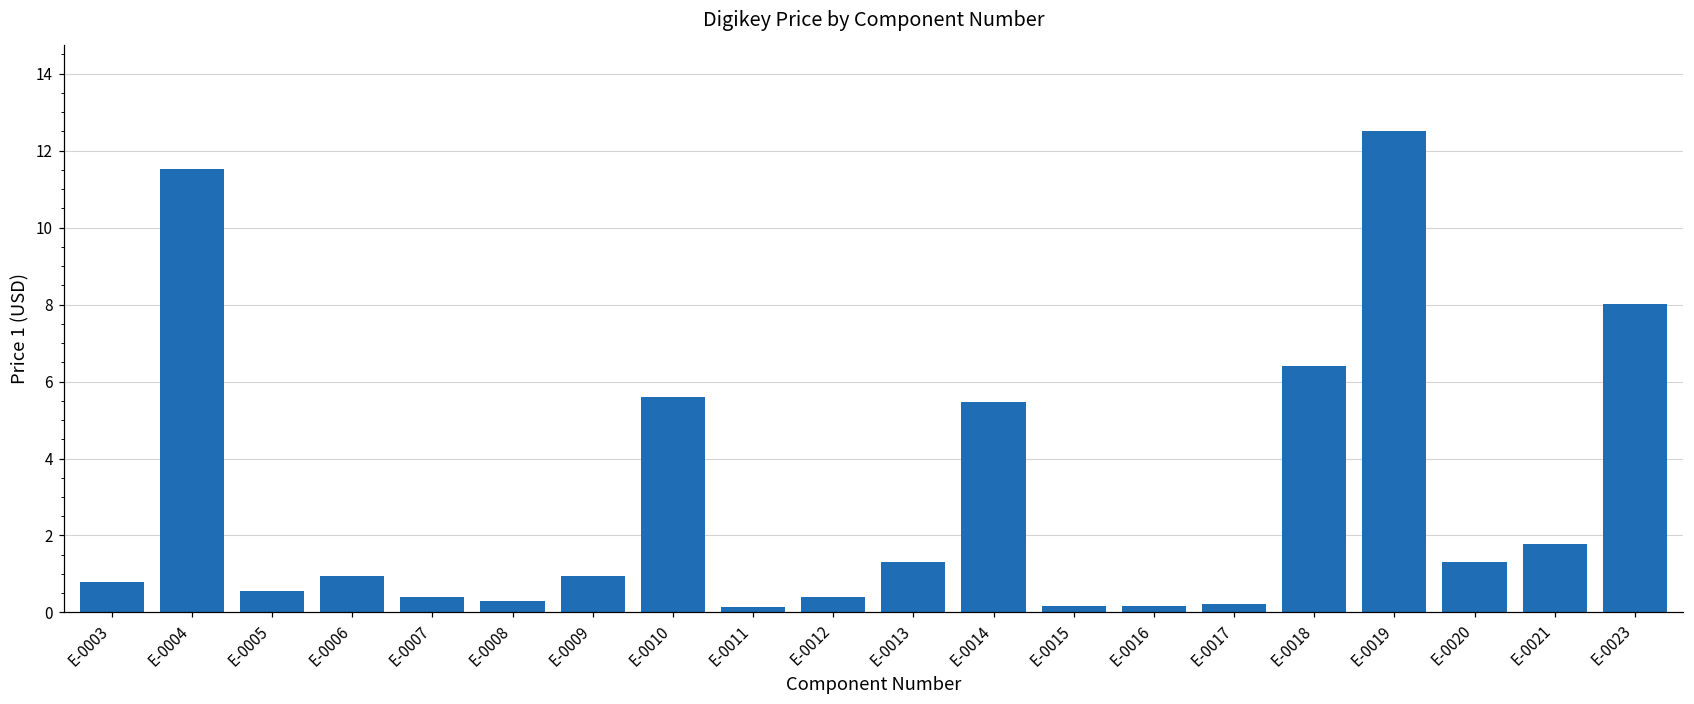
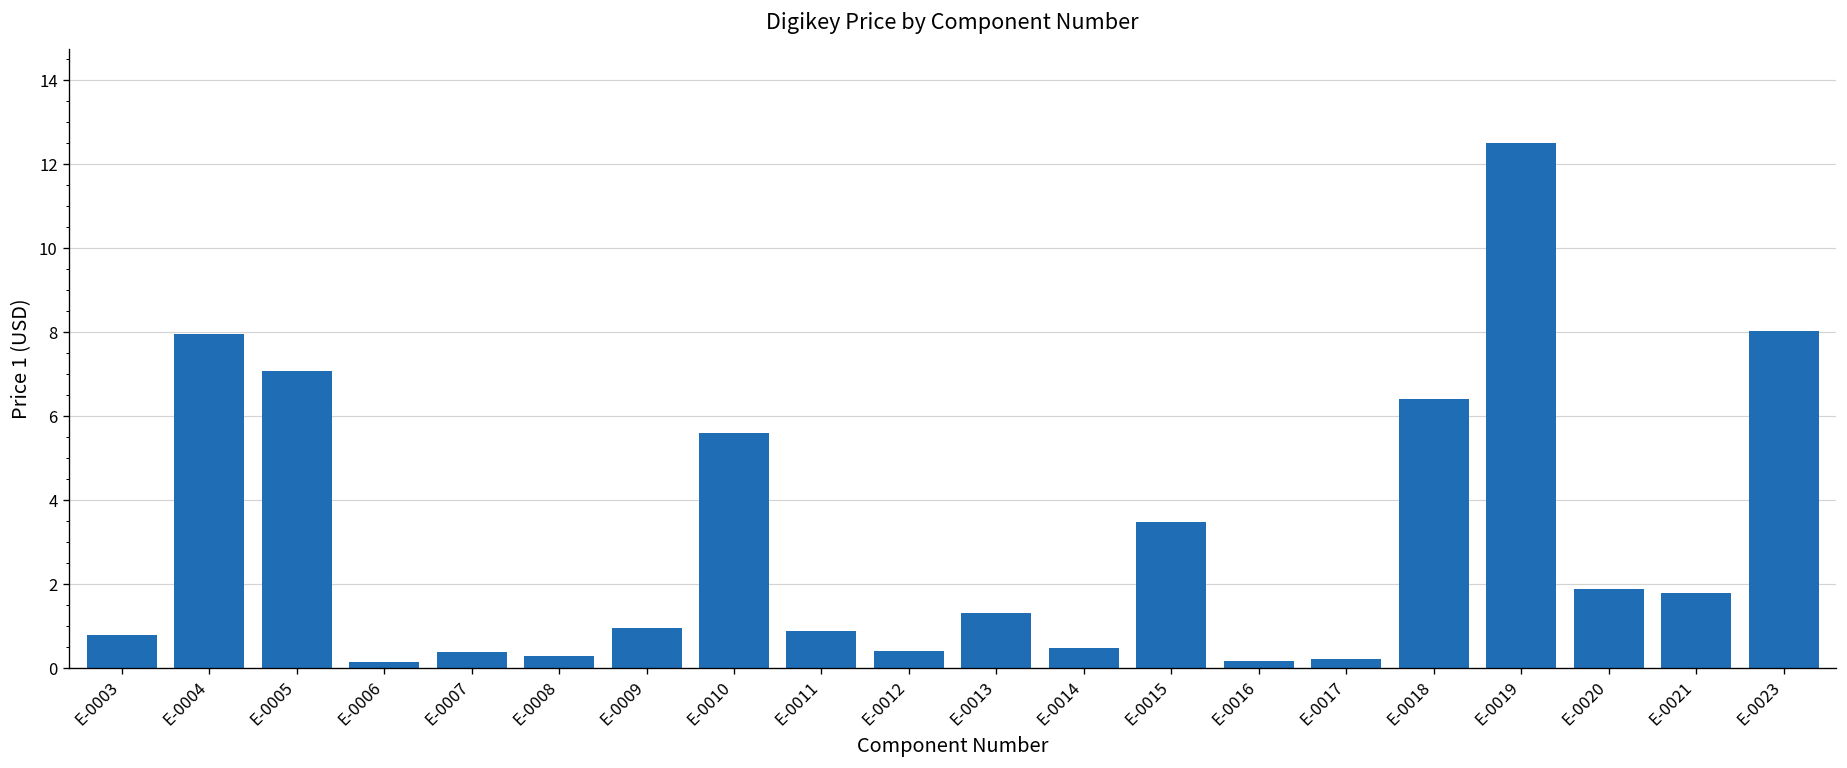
E-0004: 11.5 -> 8.0
E-0005: 0.6 -> 7.1
E-0006: 0.9 -> 0.2
E-0011: 0.2 -> 0.9
E-0014: 5.5 -> 0.5
E-0015: 0.2 -> 3.5
E-0020: 1.3 -> 1.9
